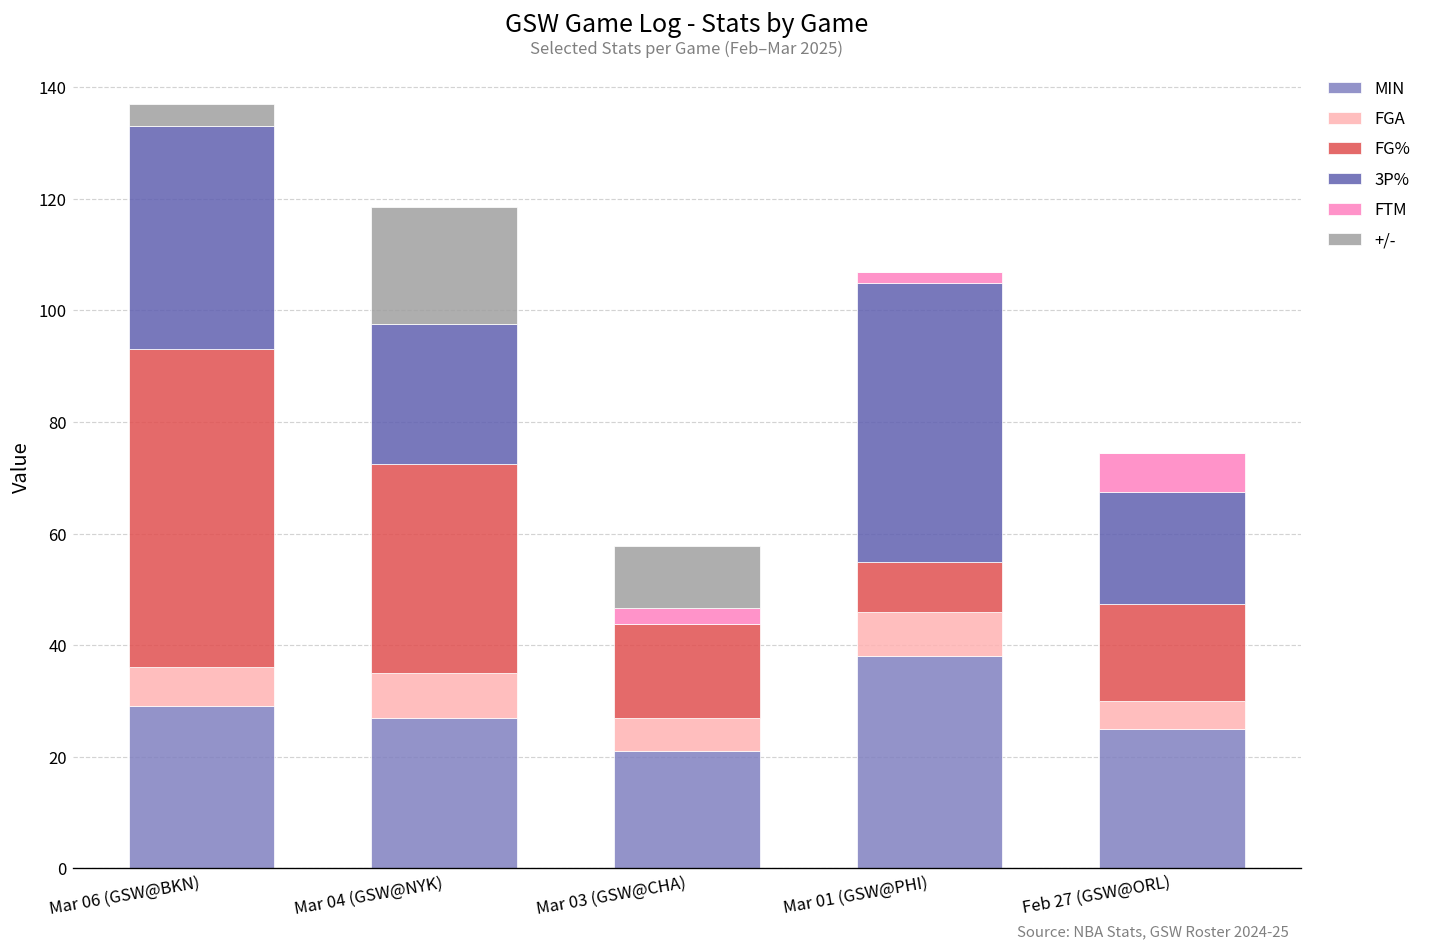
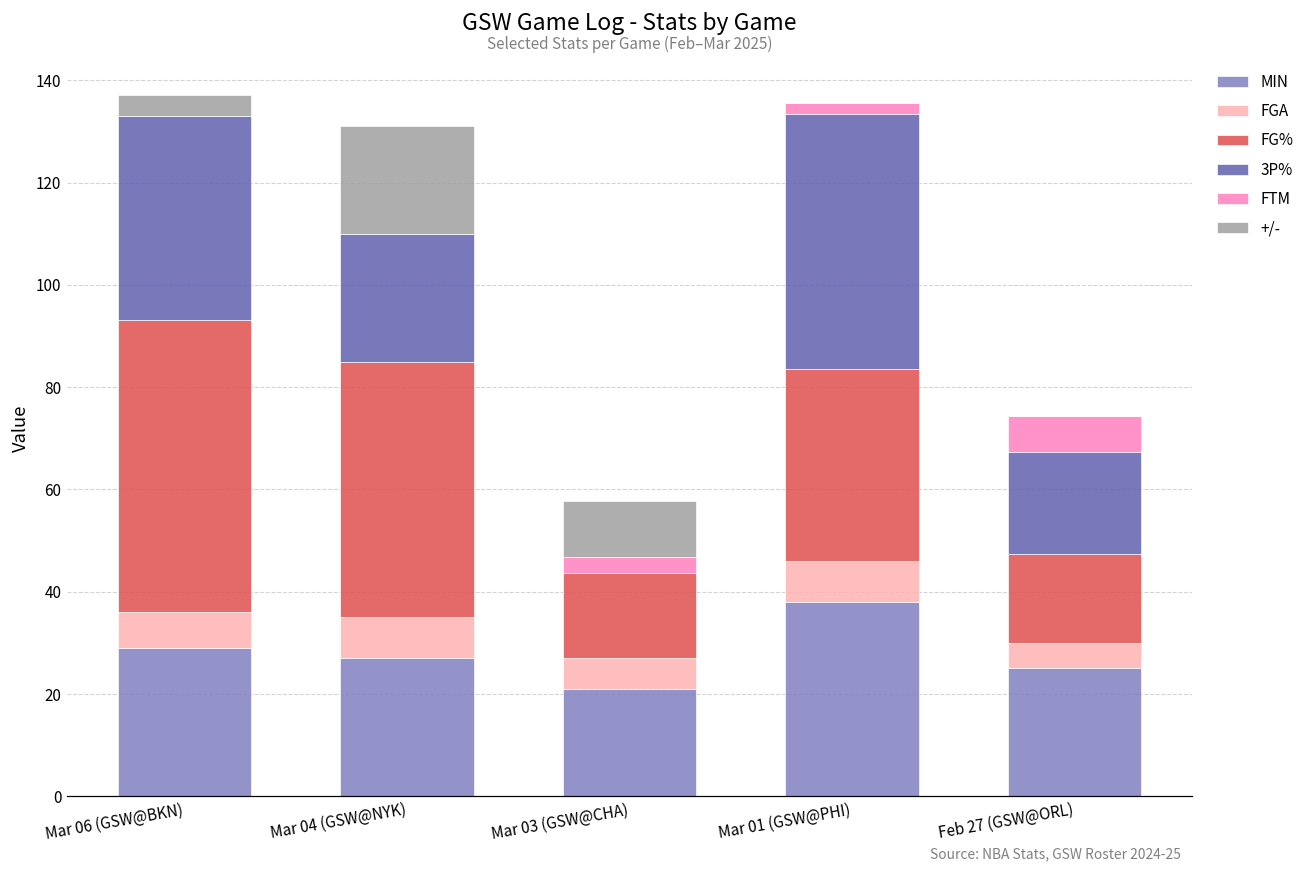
FG%, Mar 04 (GSW@NYK): 38 -> 50
FG%, Mar 01 (GSW@PHI): 9 -> 38
